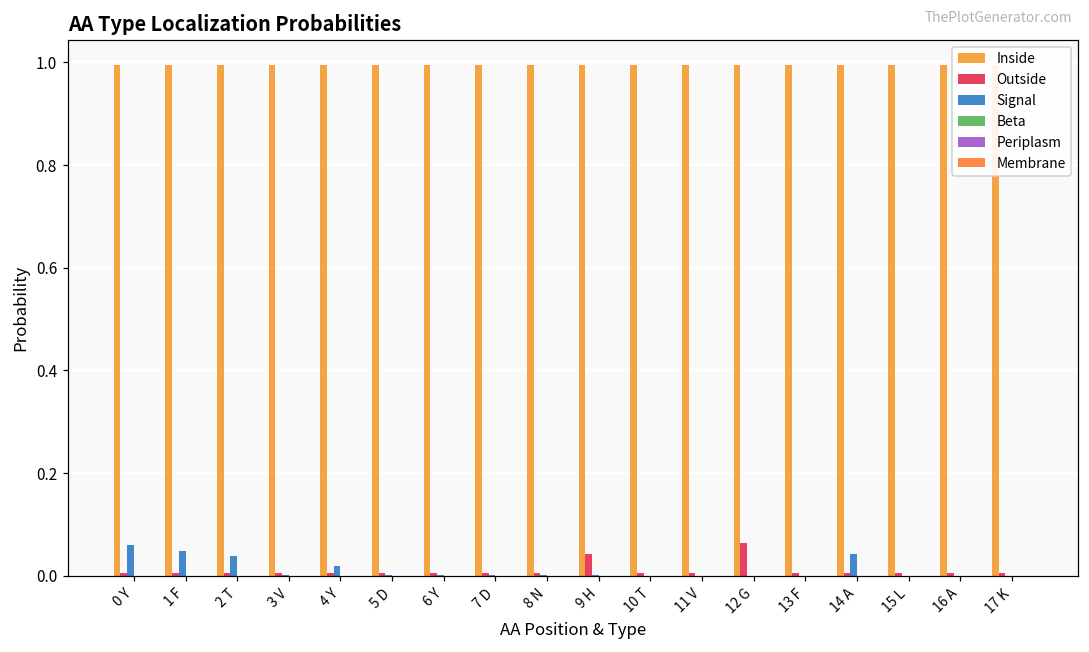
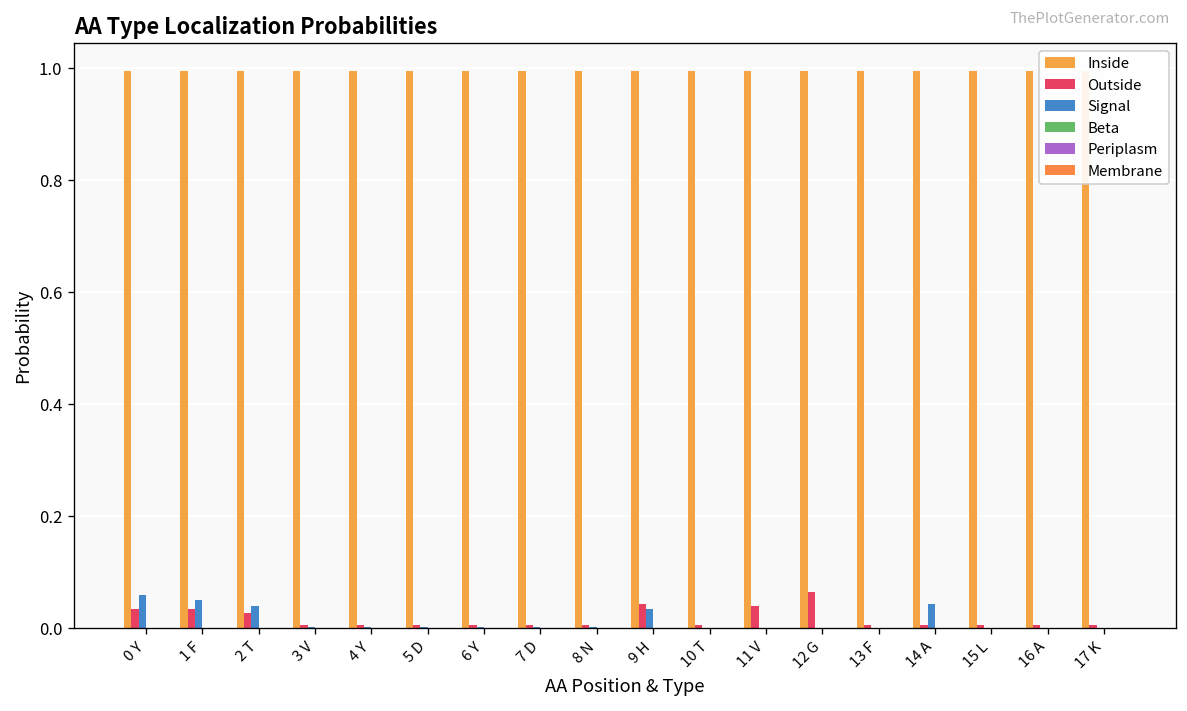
Outside, 0 Y: 0.01 -> 0.03
Outside, 1 F: 0.01 -> 0.03
Outside, 2 T: 0.01 -> 0.03
Signal, 4 Y: 0.02 -> 0.00
Signal, 9 H: 0.00 -> 0.03
Outside, 11 V: 0.01 -> 0.04
